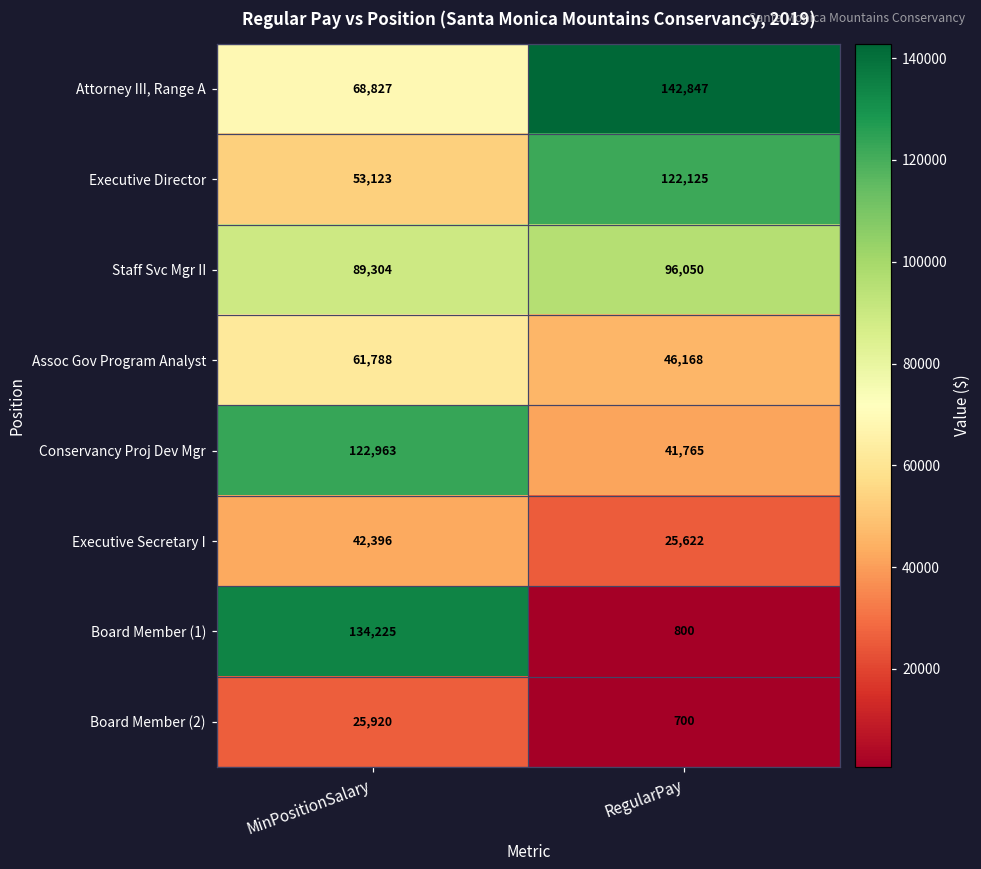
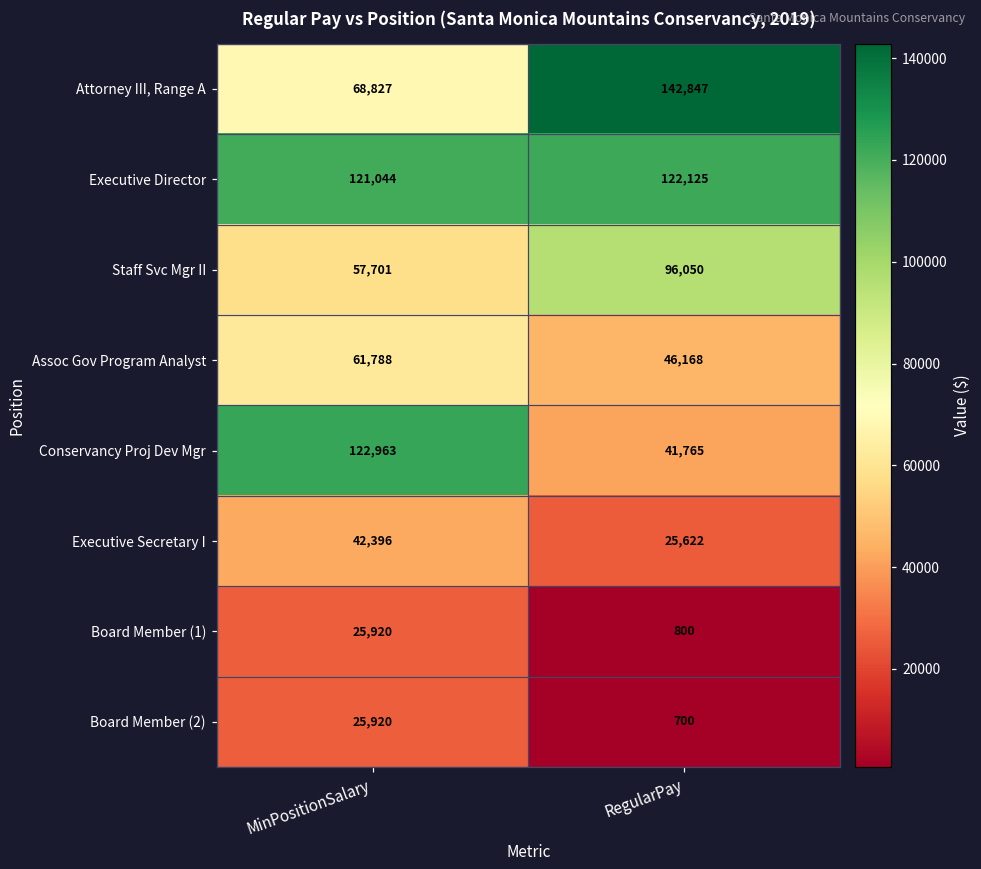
Executive Director, MinPositionSalary: 53,123 -> 121,044
Staff Svc Mgr II, MinPositionSalary: 89,304 -> 57,701
Board Member (1), MinPositionSalary: 134,225 -> 25,920
